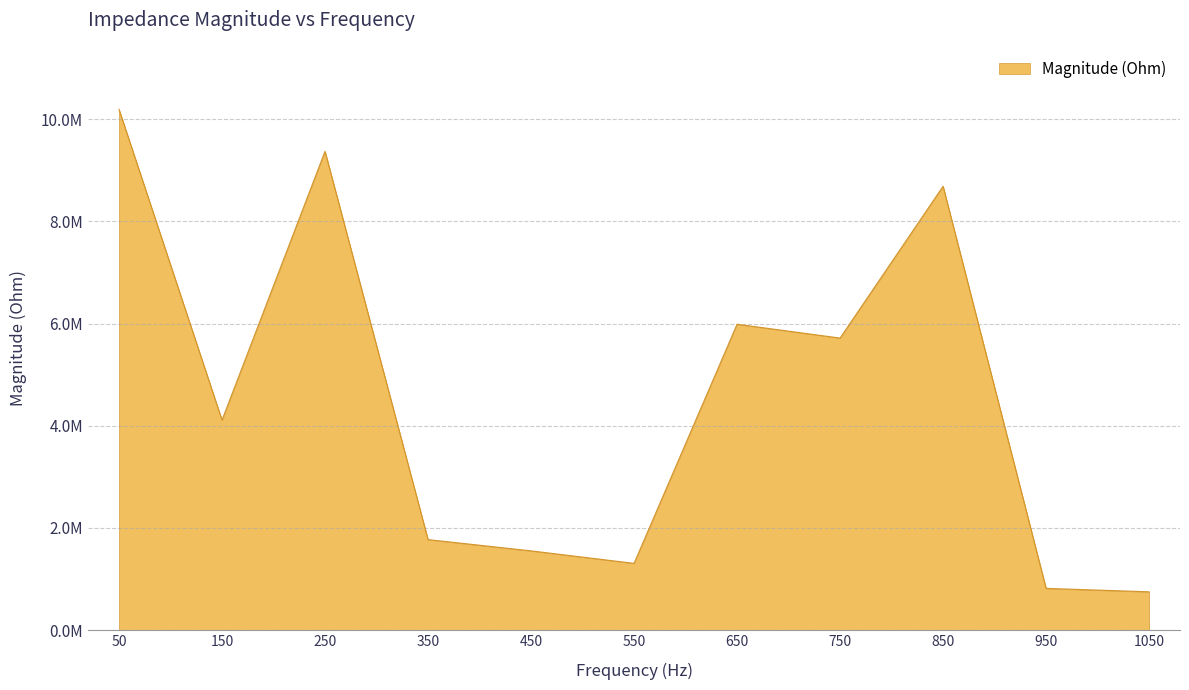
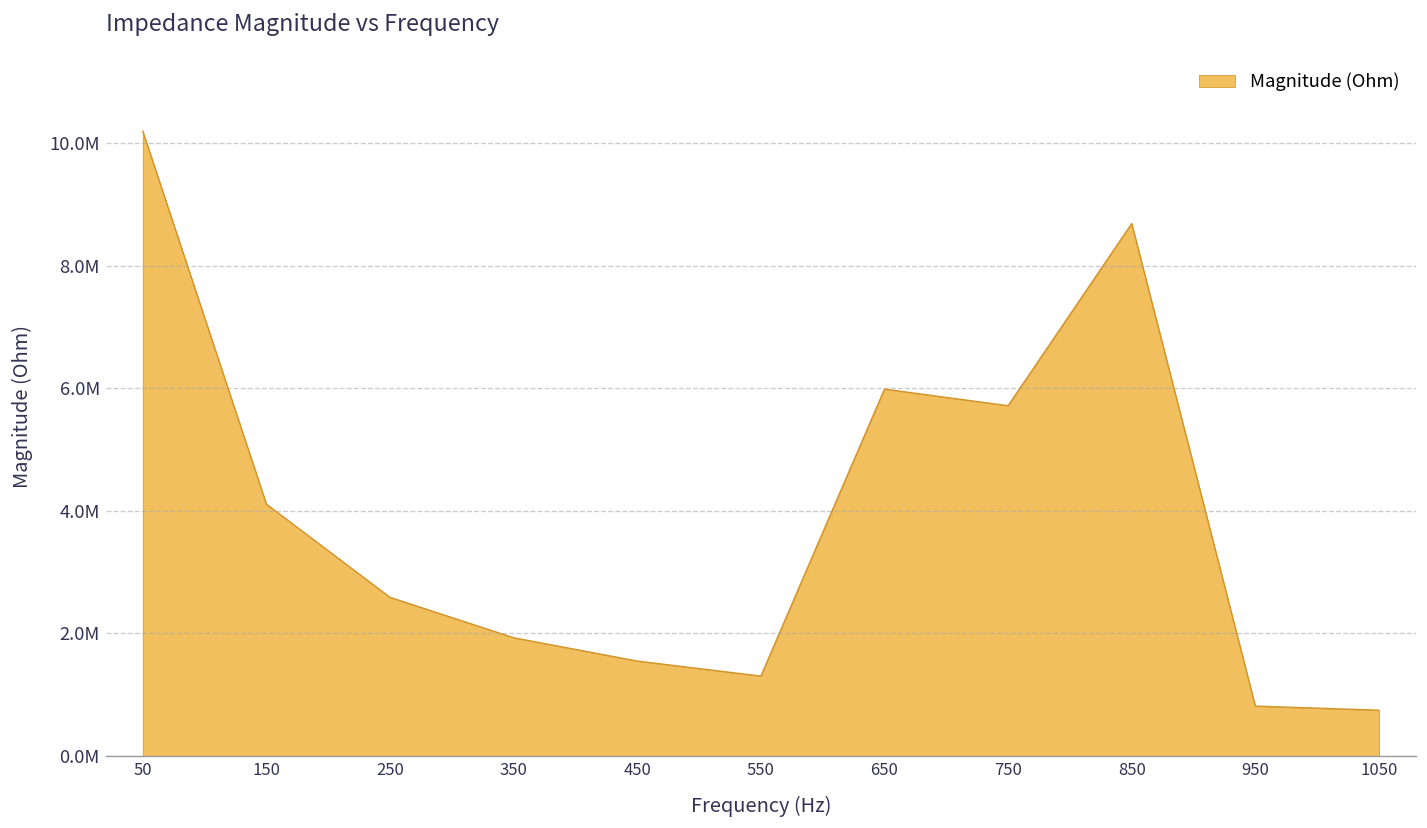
250: 9400000 -> 2600000
350: 1800000 -> 1900000
